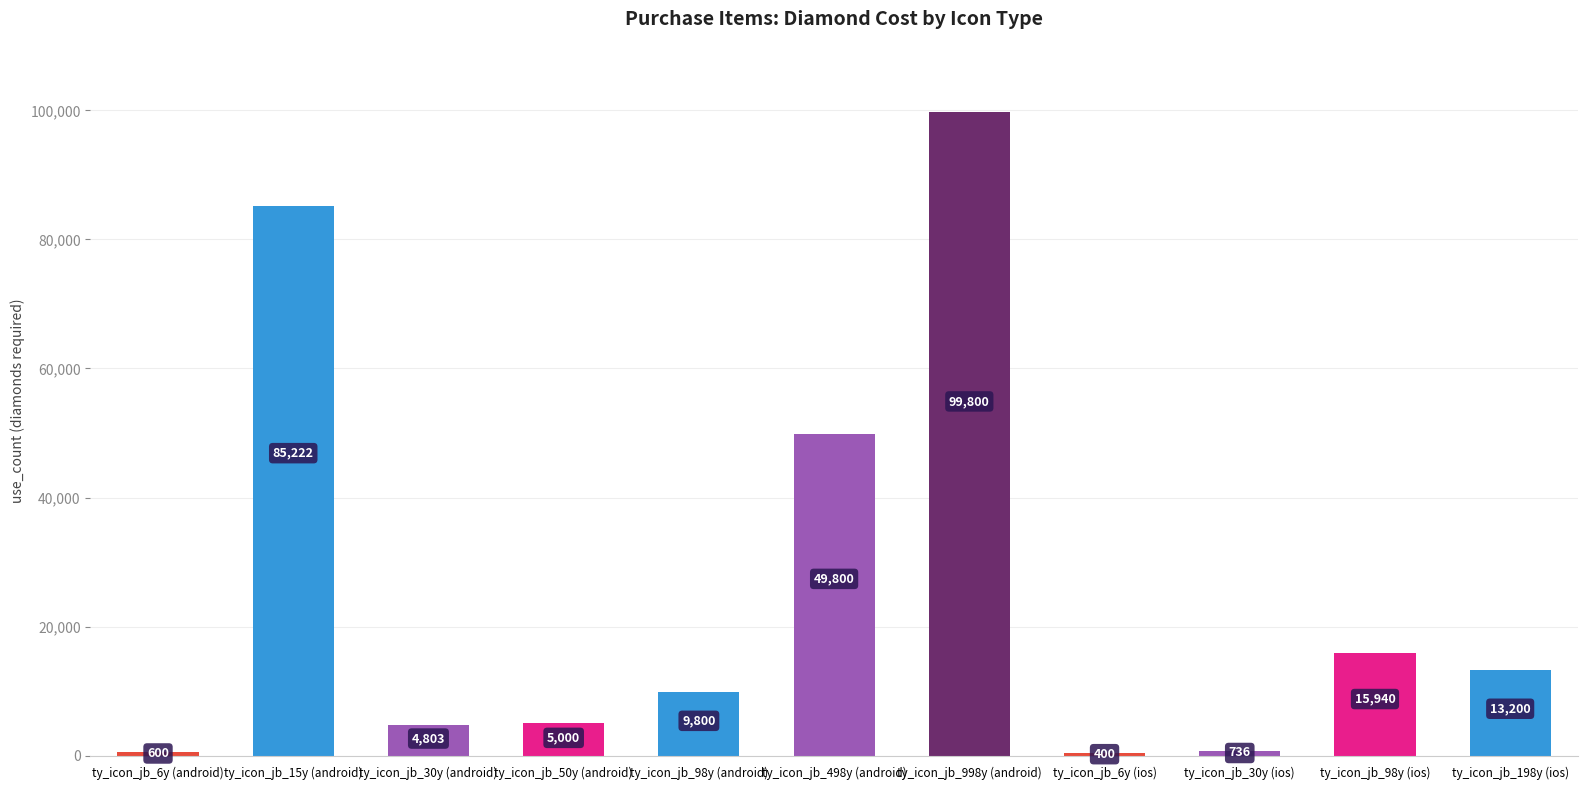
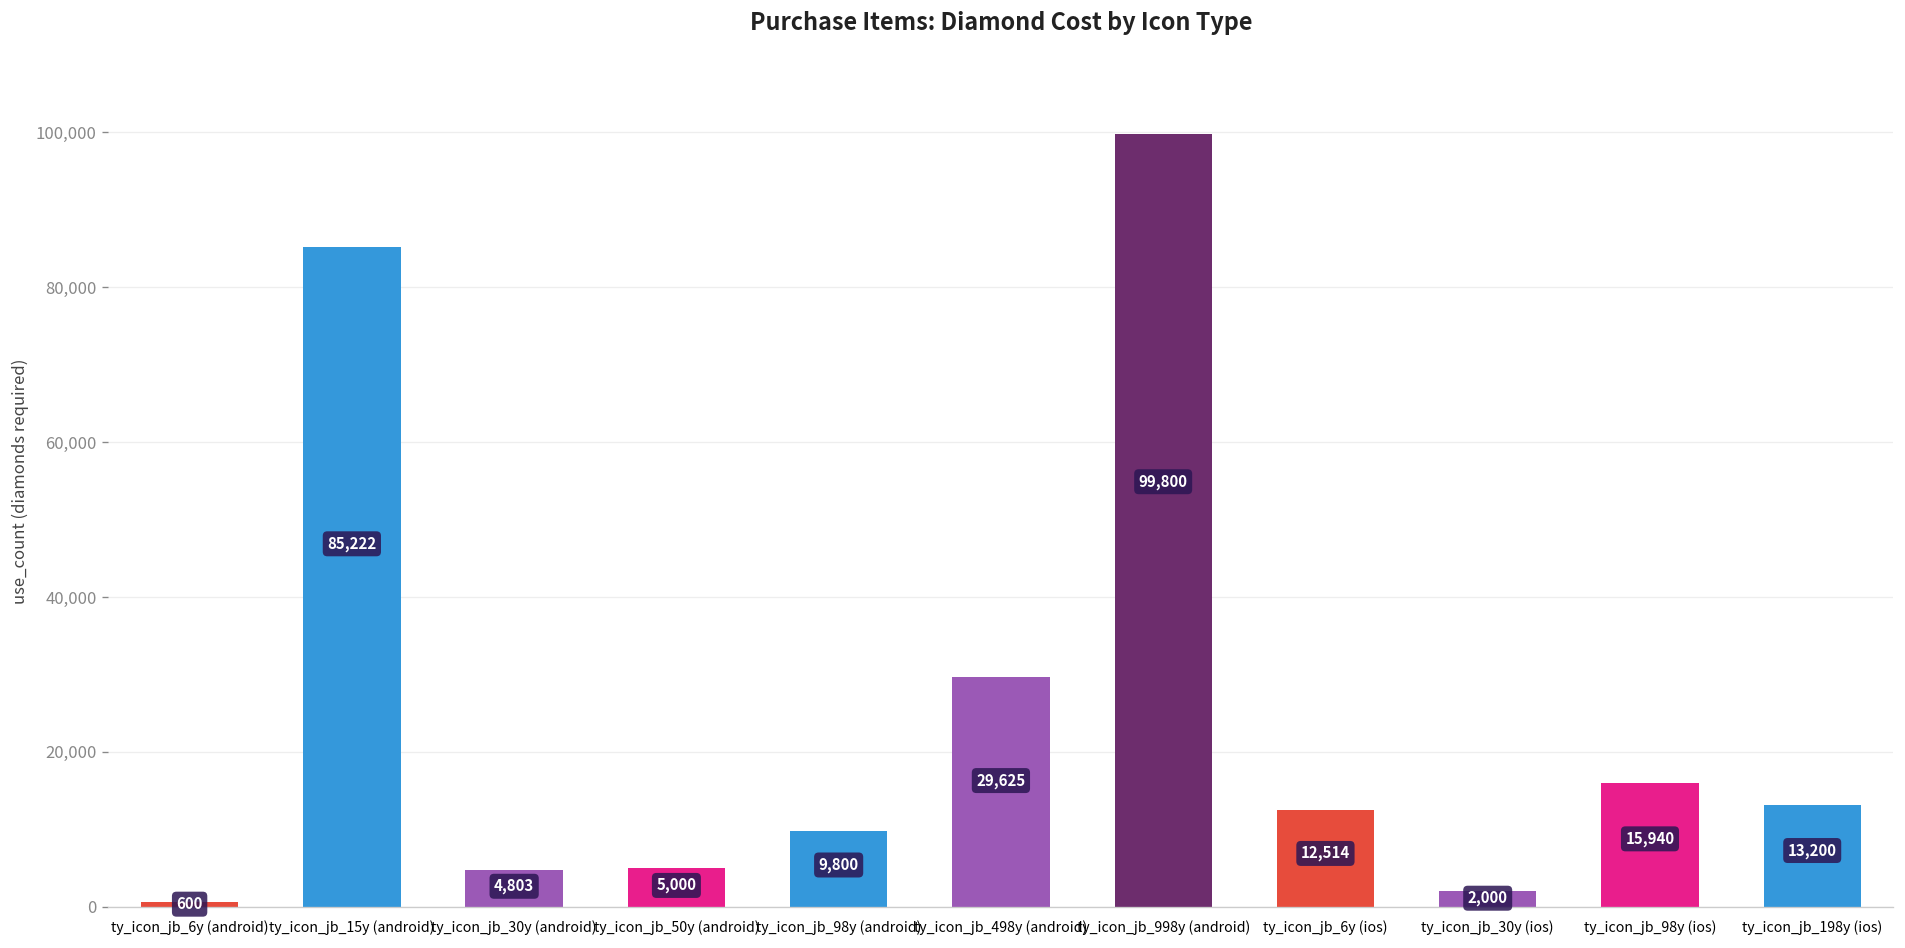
ty_icon_jb_498y (android): 49,800 -> 29,625
ty_icon_jb_6y (ios): 400 -> 12,514
ty_icon_jb_30y (ios): 736 -> 2,000
